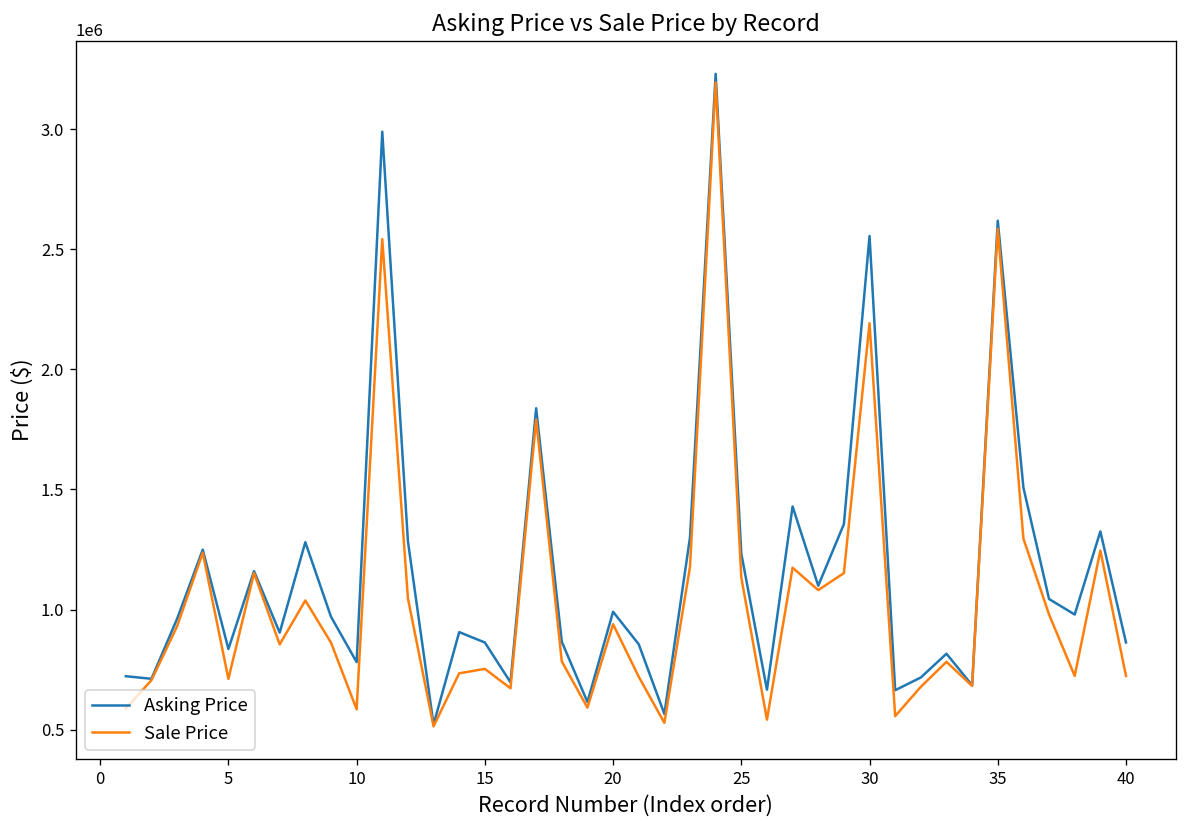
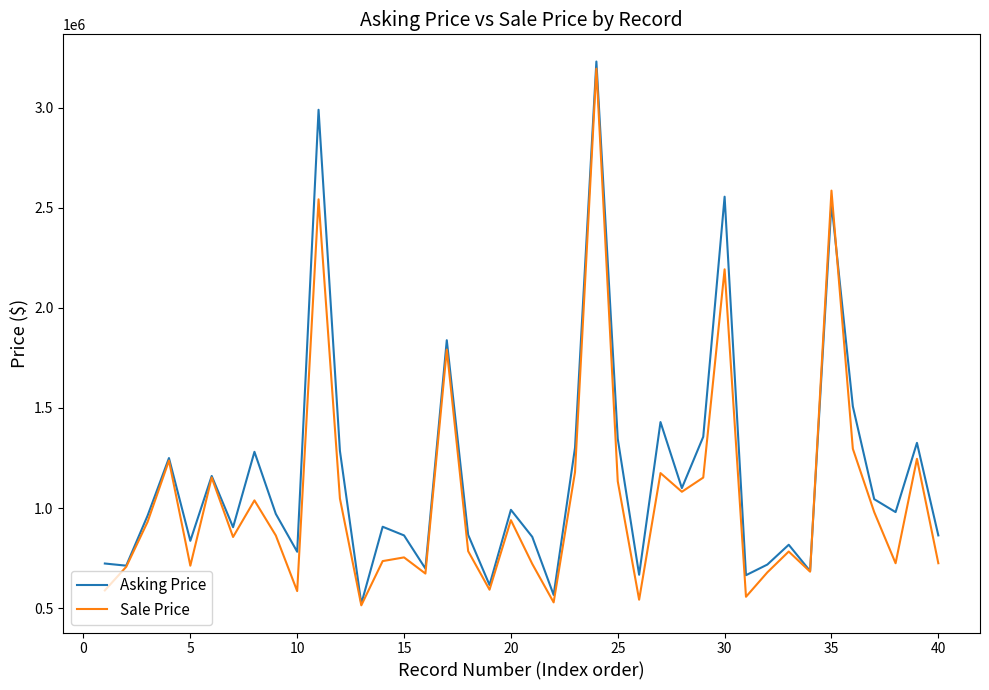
Asking Price, 25: 1230000 -> 1350000
Asking Price, 35: 2620000 -> 2520000
